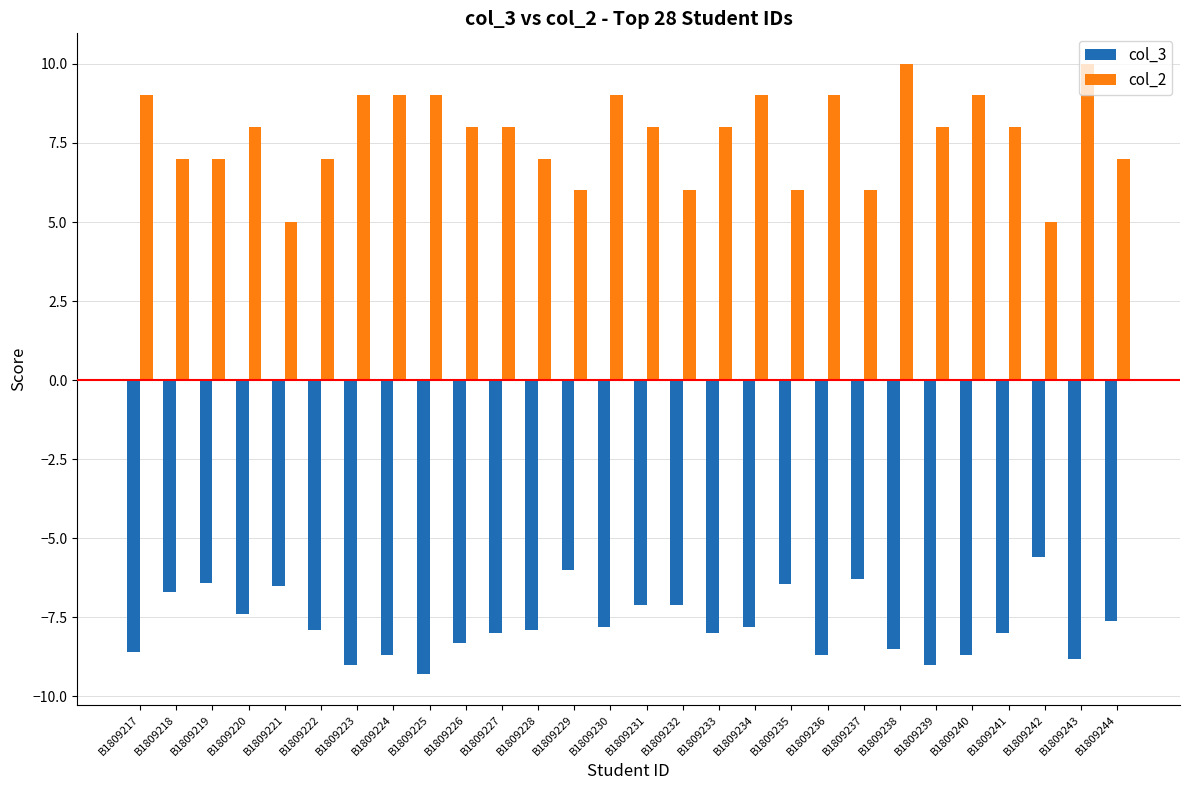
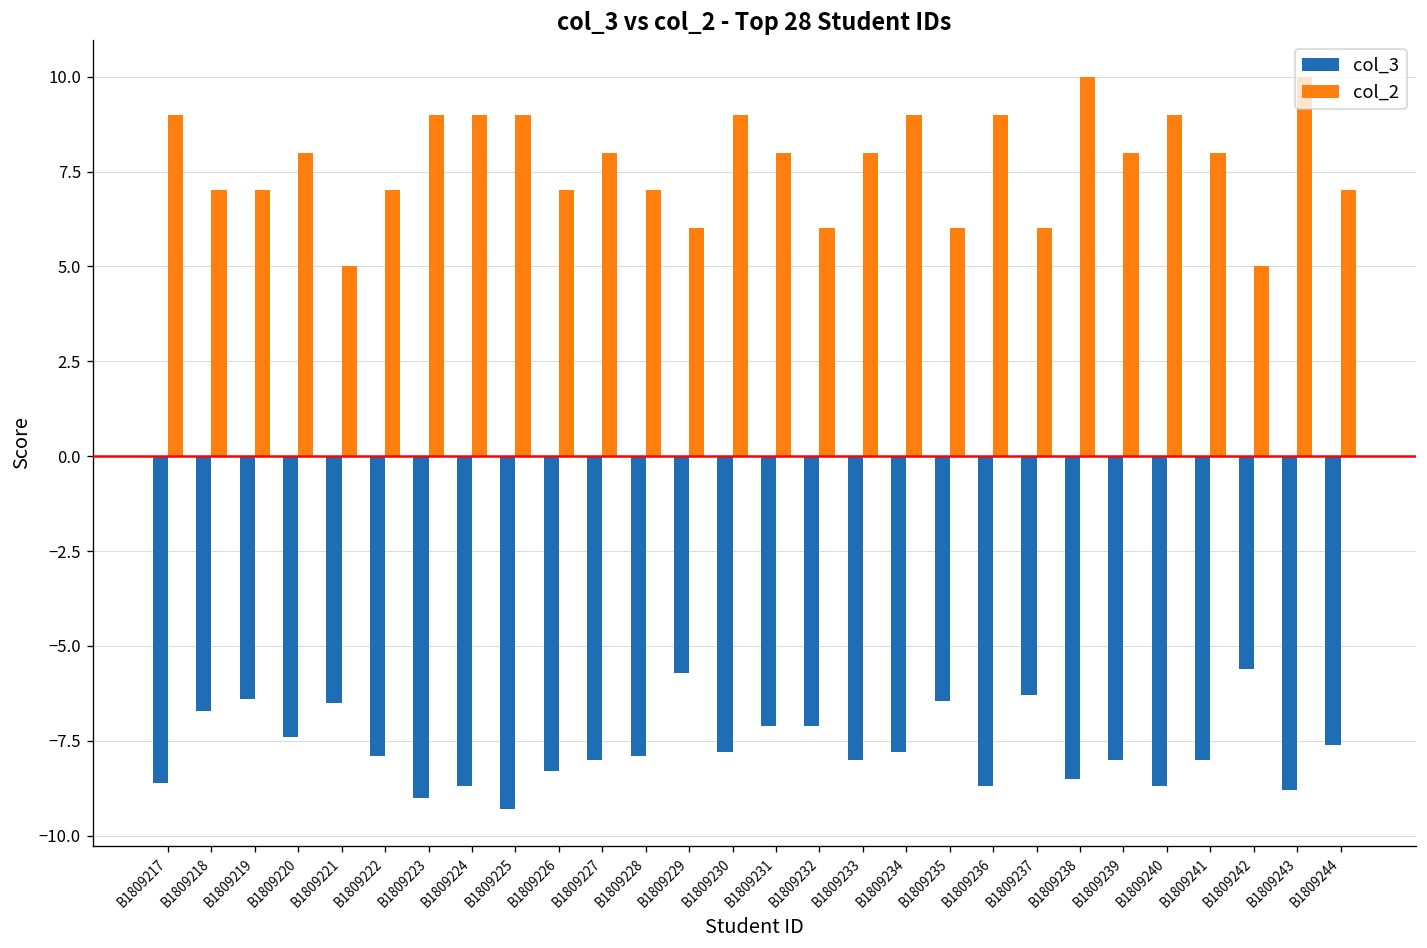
col_2, B1809226: 8 -> 7
col_3, B1809229: -6.0 -> -5.7
col_3, B1809239: -9.0 -> -8.0
